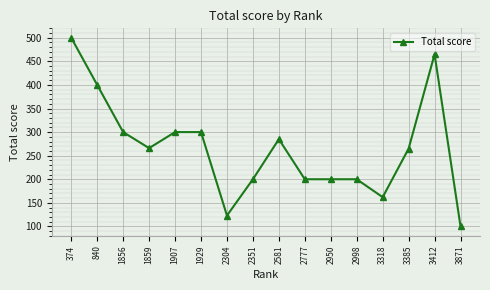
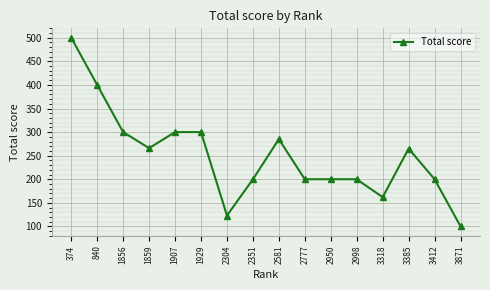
3412: 470 -> 200
